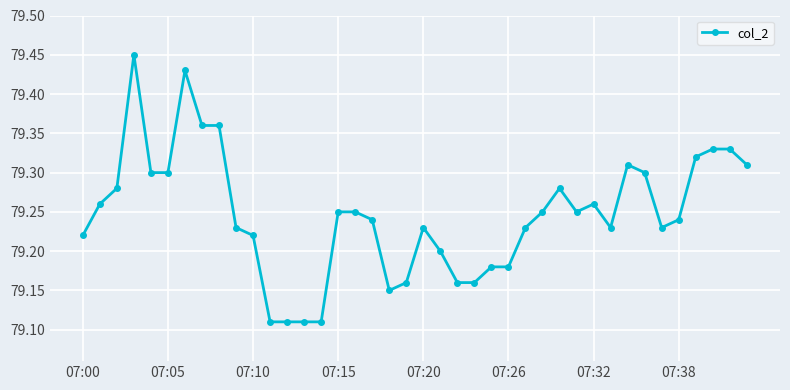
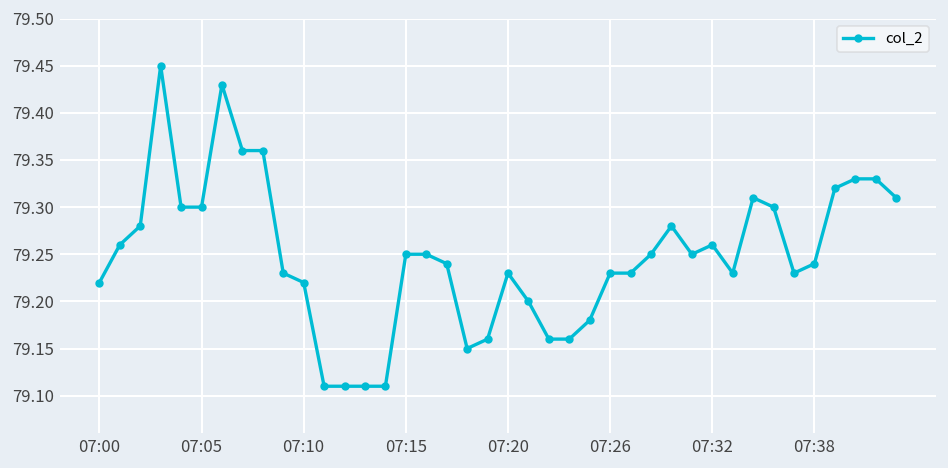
07:26: 79.18 -> 79.23
